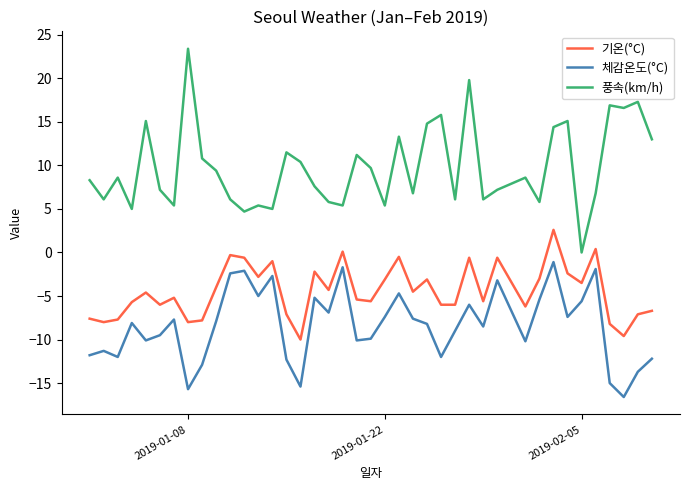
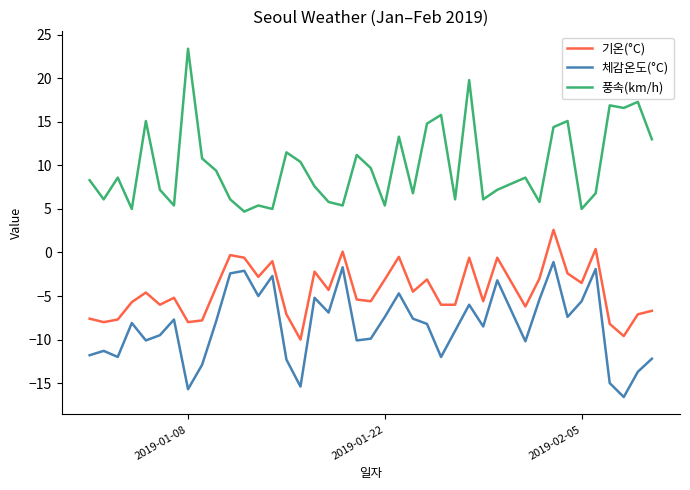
풍속(km/h), 2019-02-05: 0 -> 5
